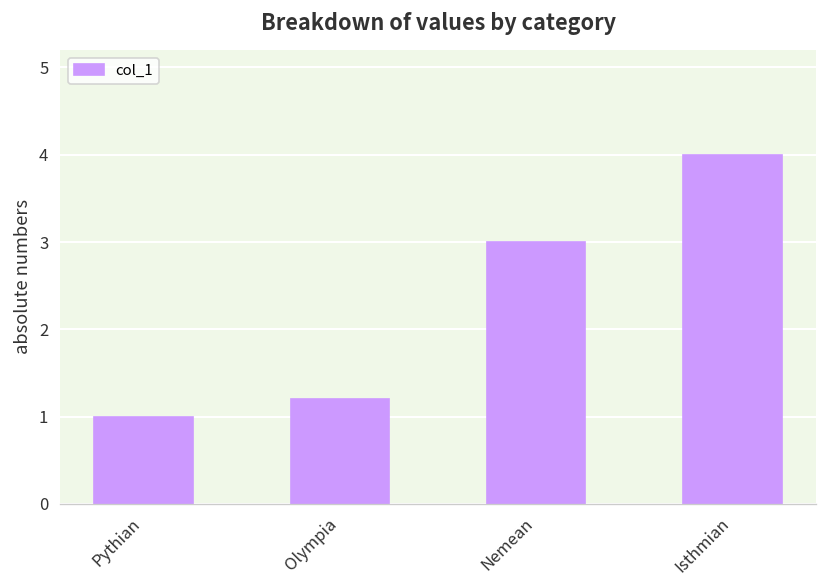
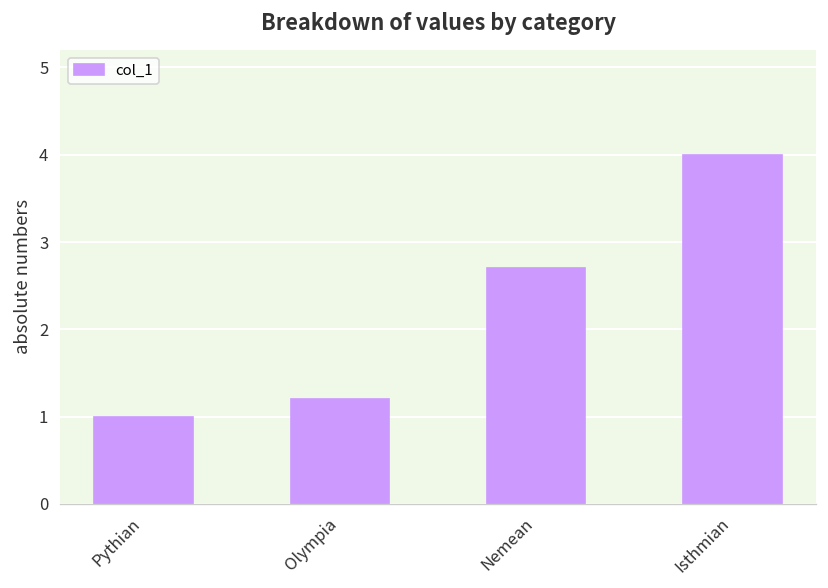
Nemean: 3.0 -> 2.7
